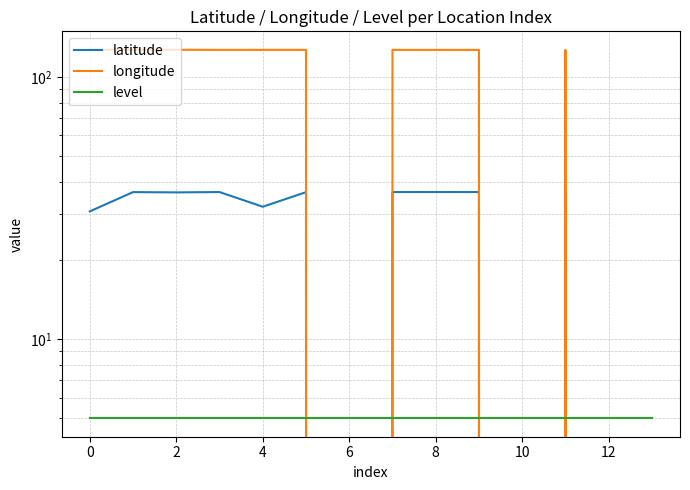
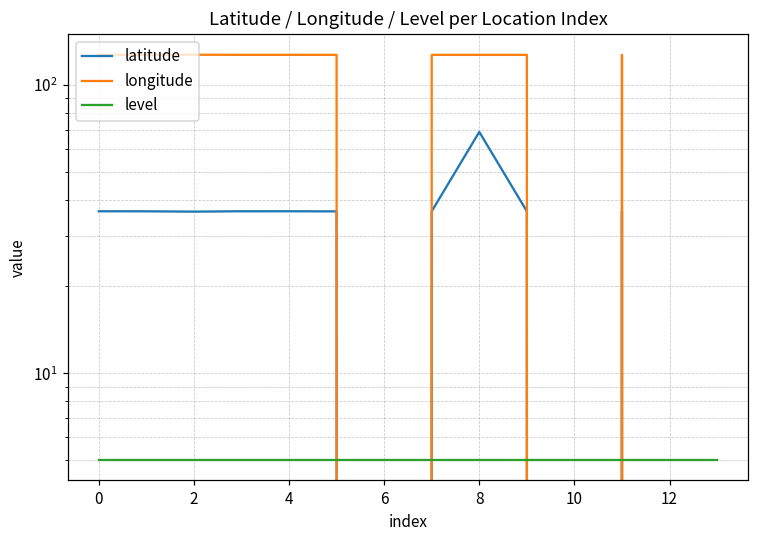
latitude, 0: 31 -> 36
latitude, 4: 32 -> 36
latitude, 8: 36 -> 69
